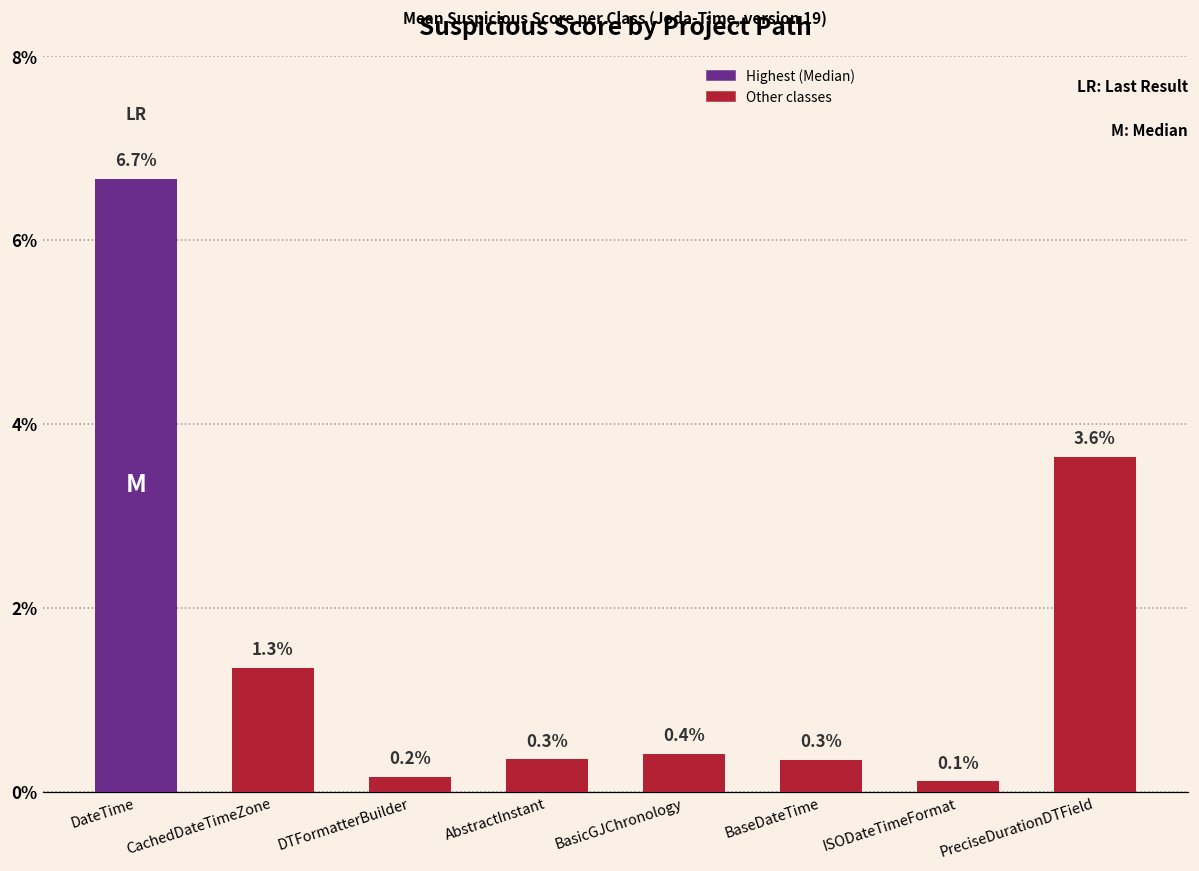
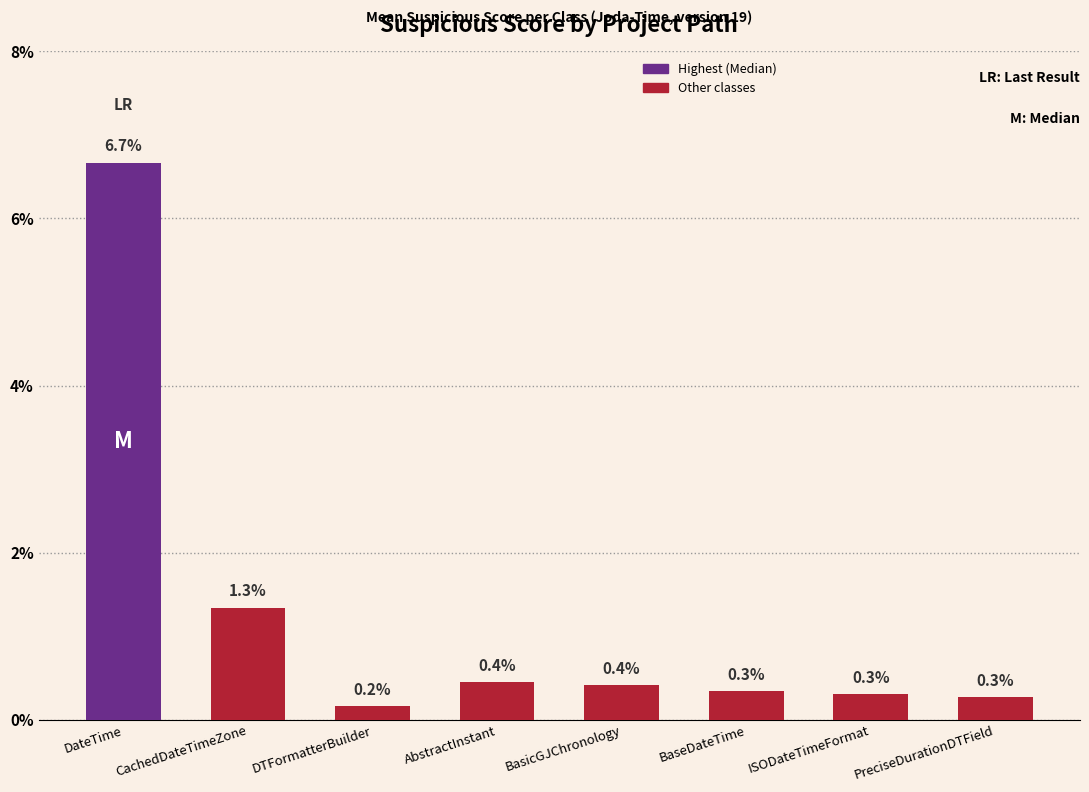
AbstractInstant: 0.3% -> 0.4%
ISODateTimeFormat: 0.1% -> 0.3%
PreciseDurationDTField: 3.6% -> 0.3%
